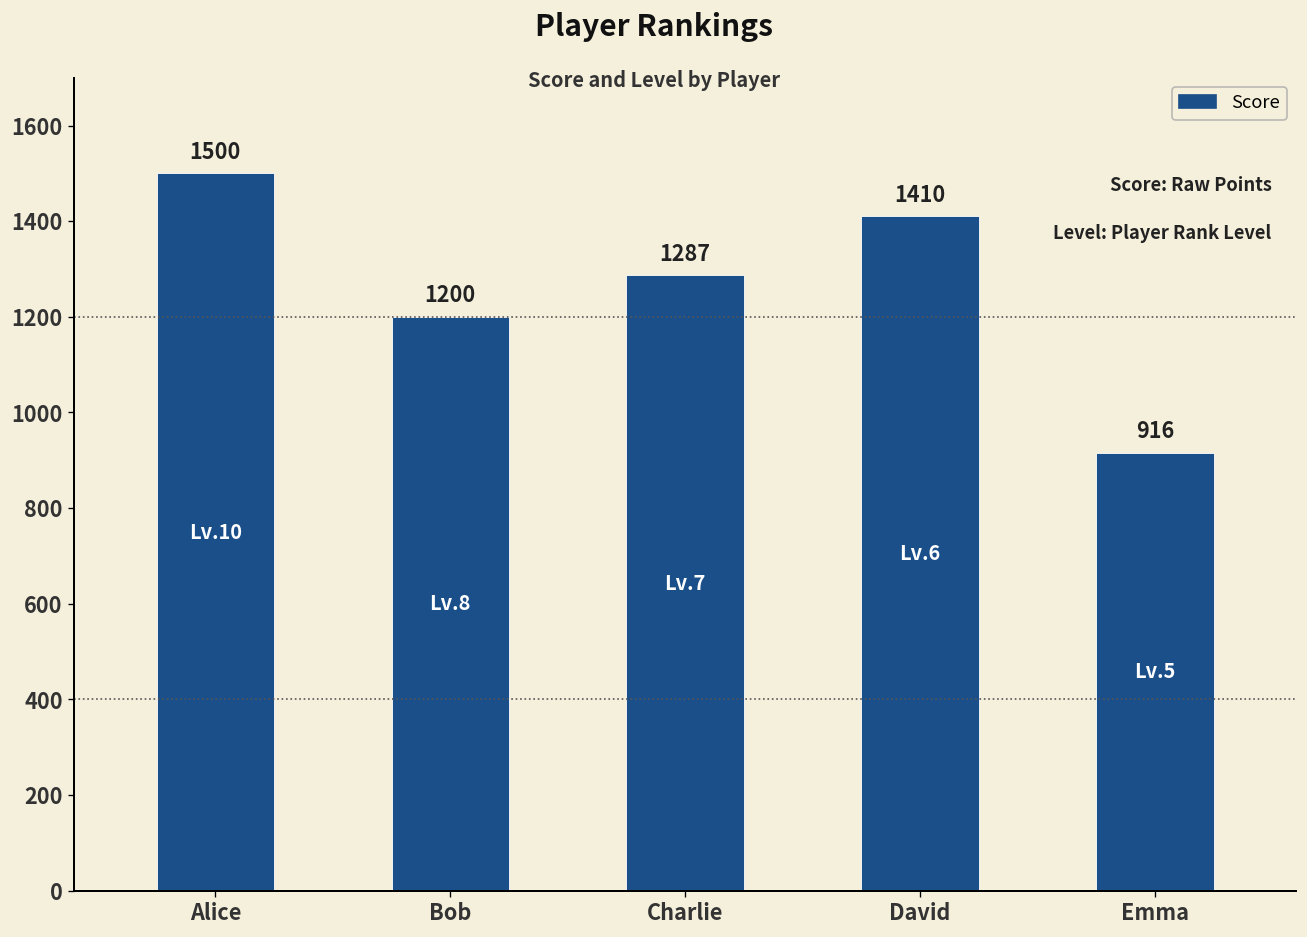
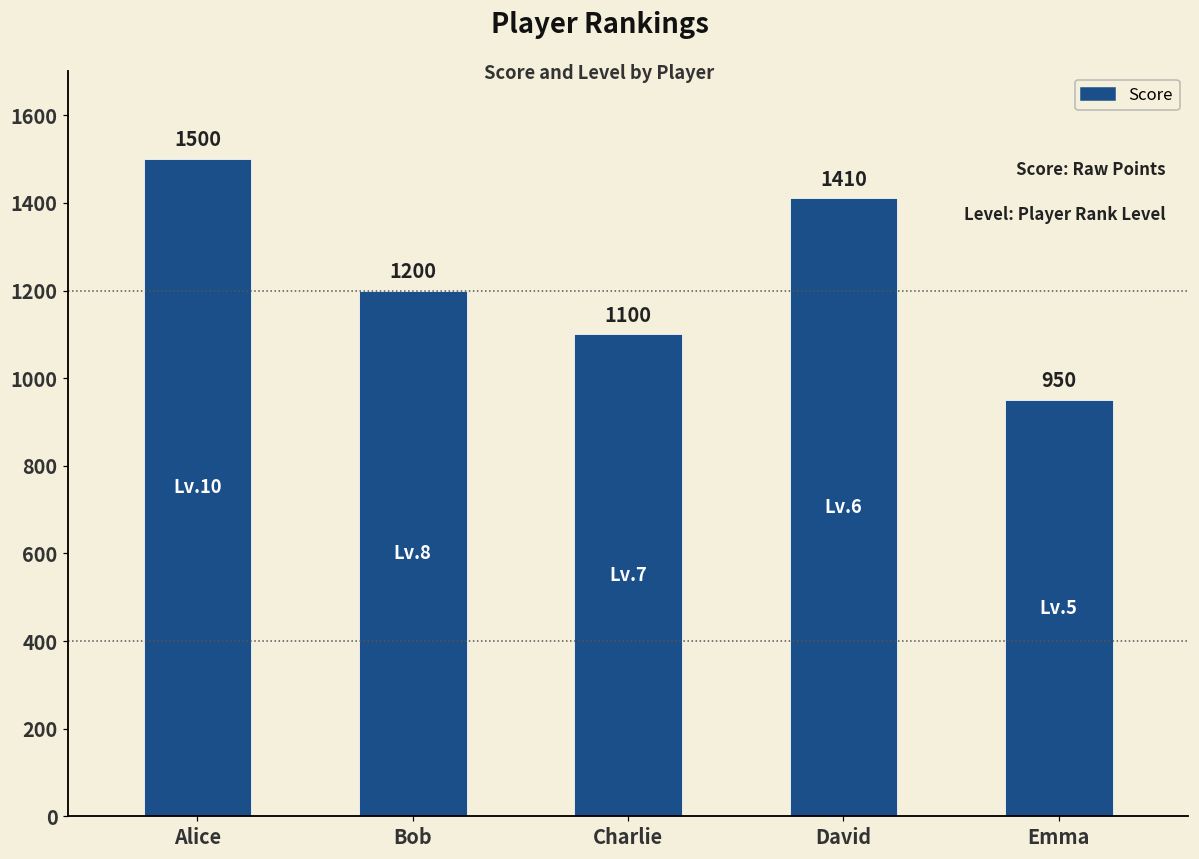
Charlie: 1287 -> 1100
Emma: 916 -> 950
